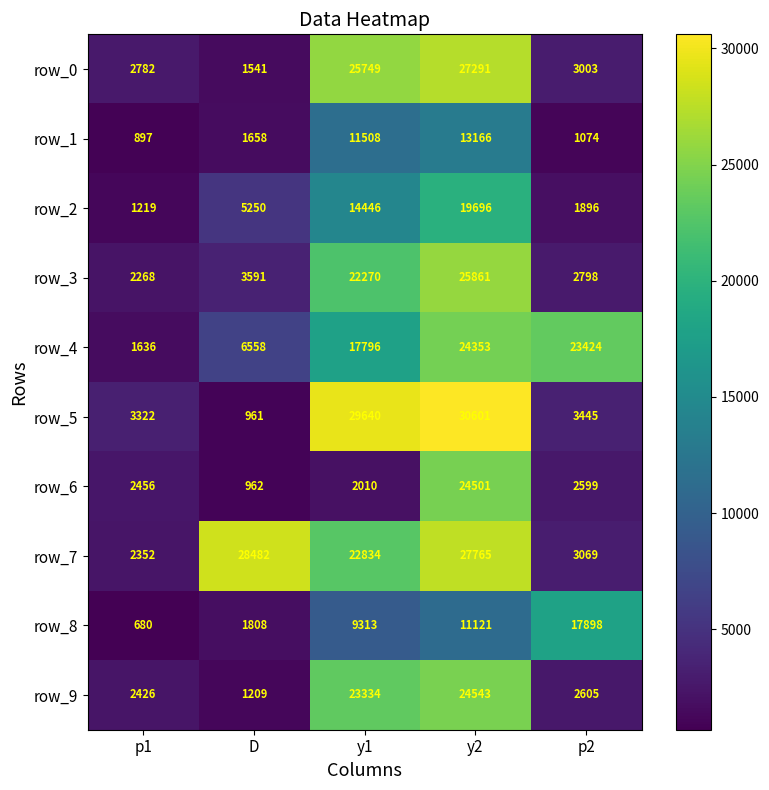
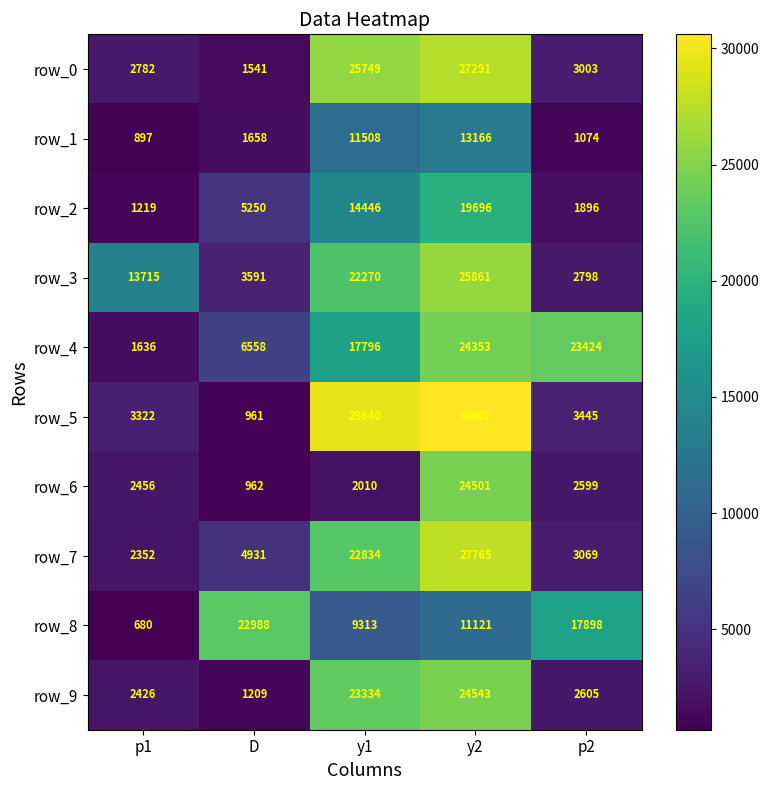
row_3, p1: 2268 -> 13715
row_7, D: 28482 -> 4931
row_8, D: 1808 -> 22988
